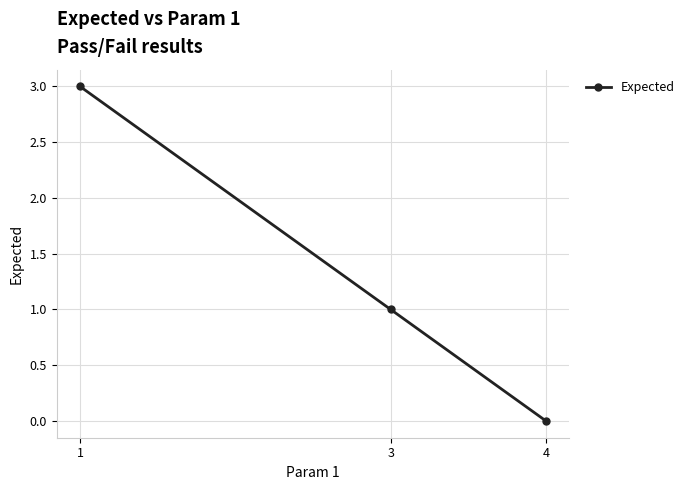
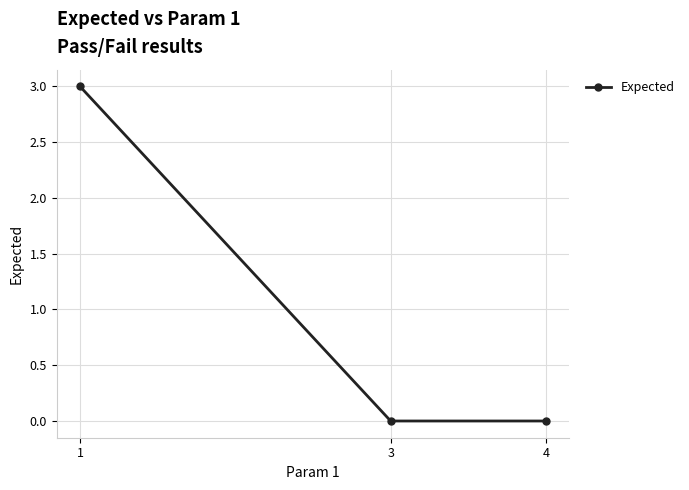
3: 1 -> 0
